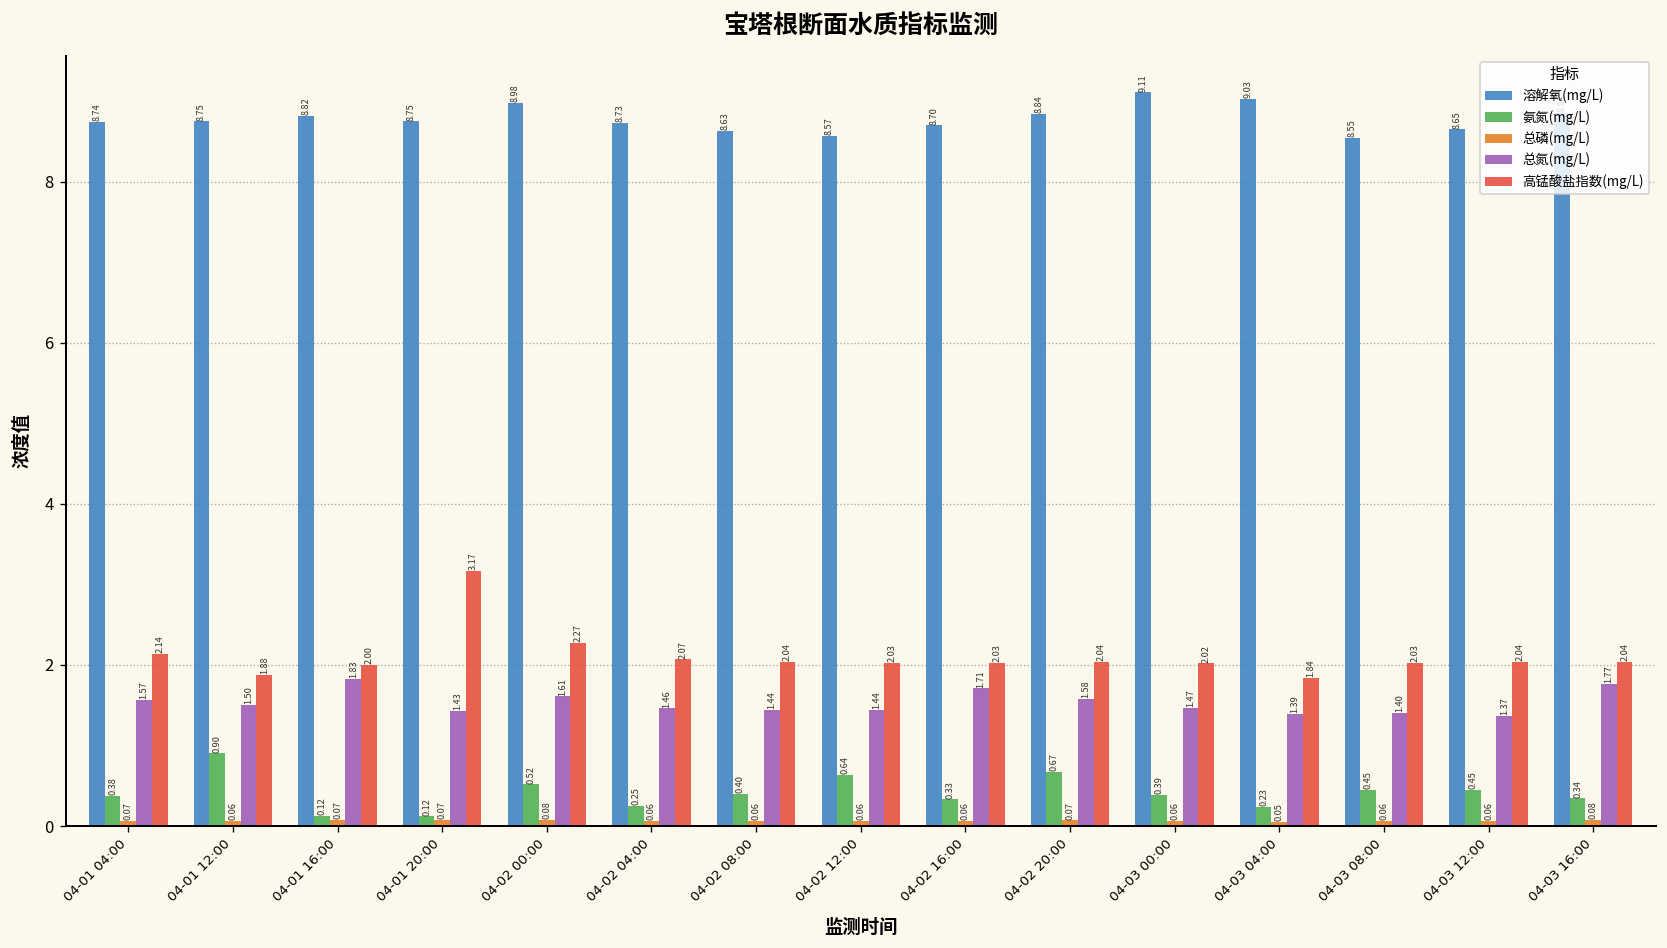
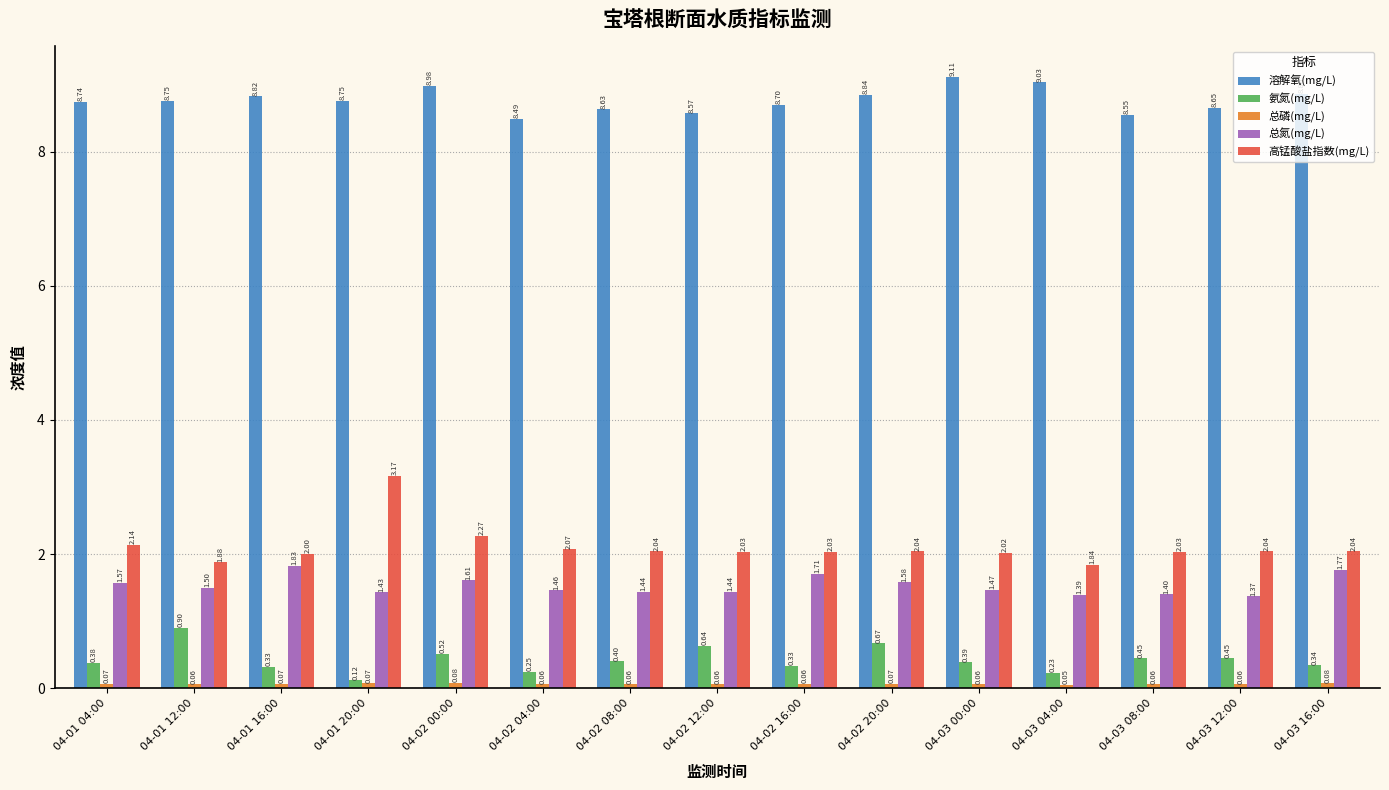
氨氮(mg/L), 04-01 16:00: 0.12 -> 0.33
溶解氧(mg/L), 04-02 04:00: 8.73 -> 8.49
